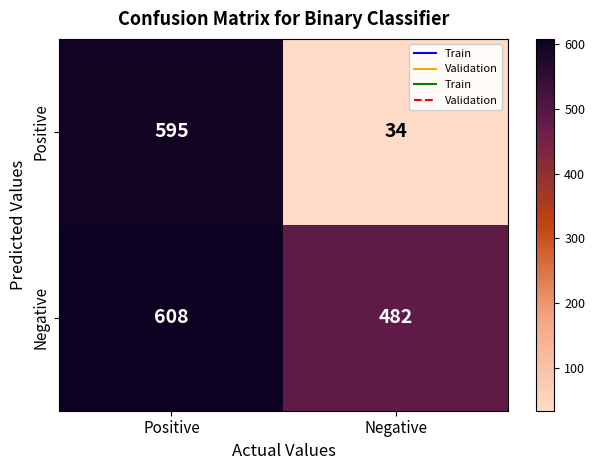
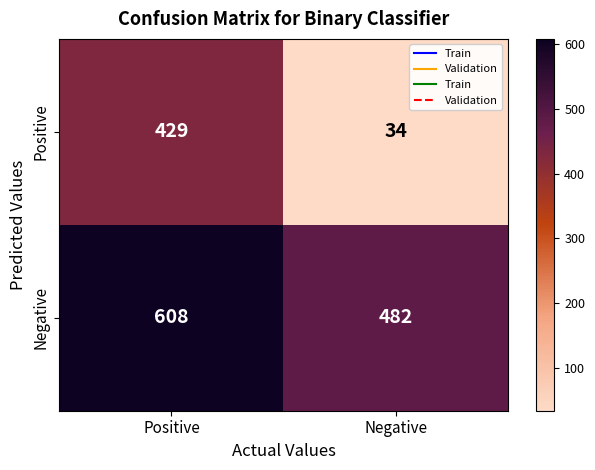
Positive, Positive: 595 -> 429
